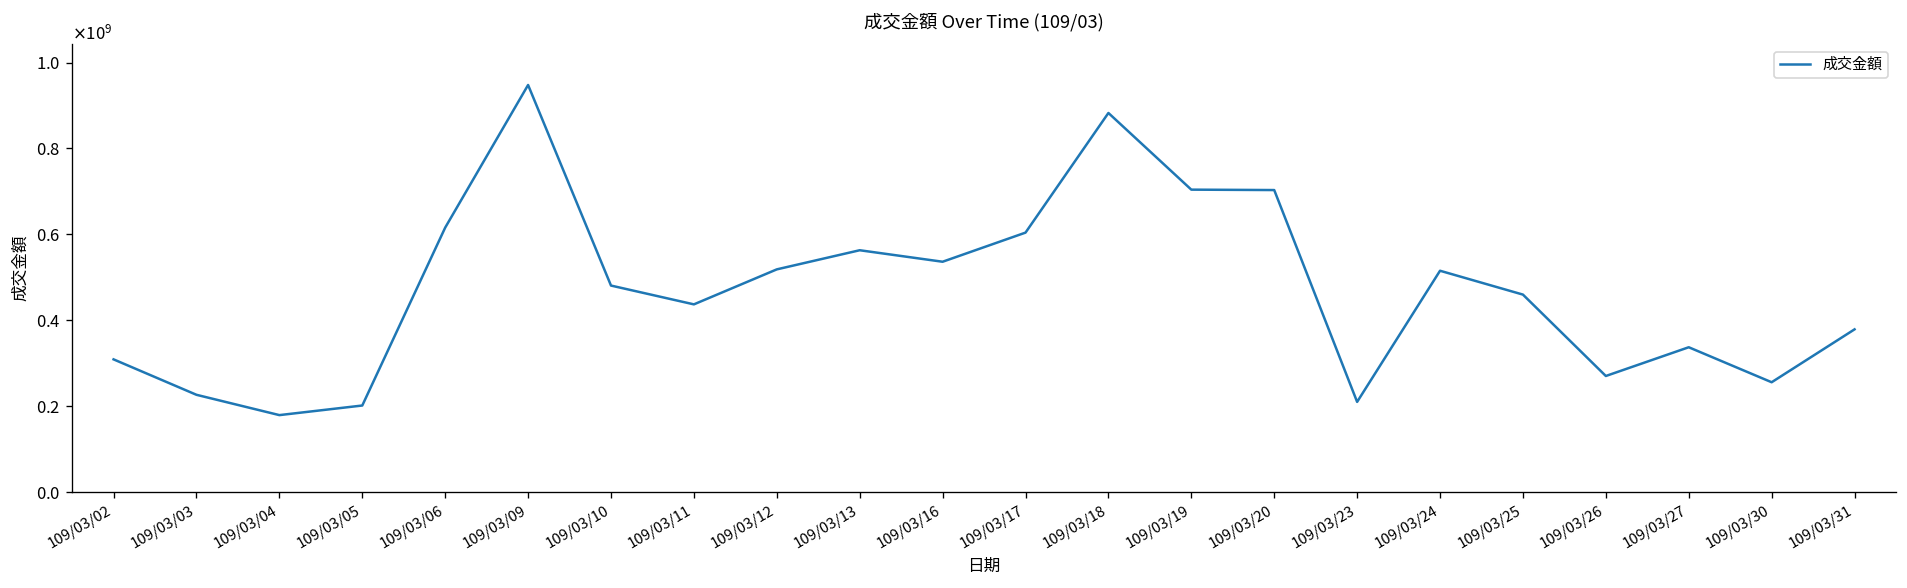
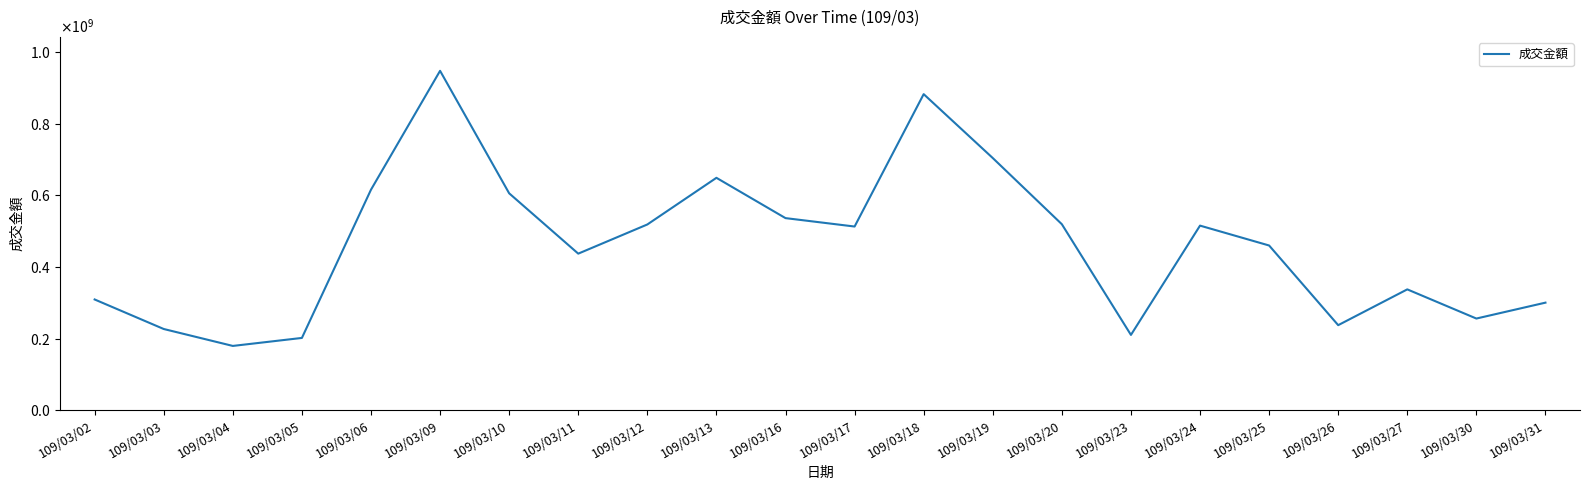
109/03/10: 480000000 -> 610000000
109/03/13: 560000000 -> 650000000
109/03/17: 600000000 -> 510000000
109/03/20: 700000000 -> 520000000
109/03/26: 270000000 -> 240000000
109/03/31: 380000000 -> 300000000
